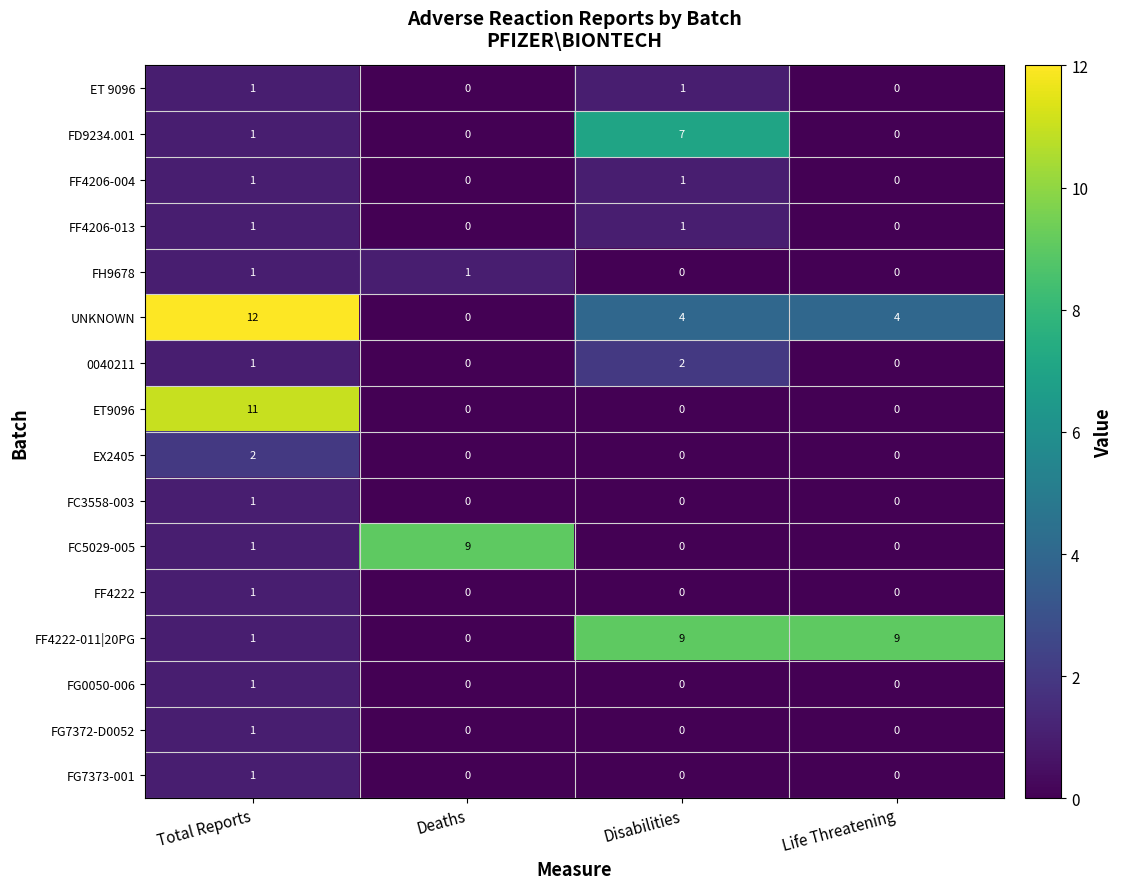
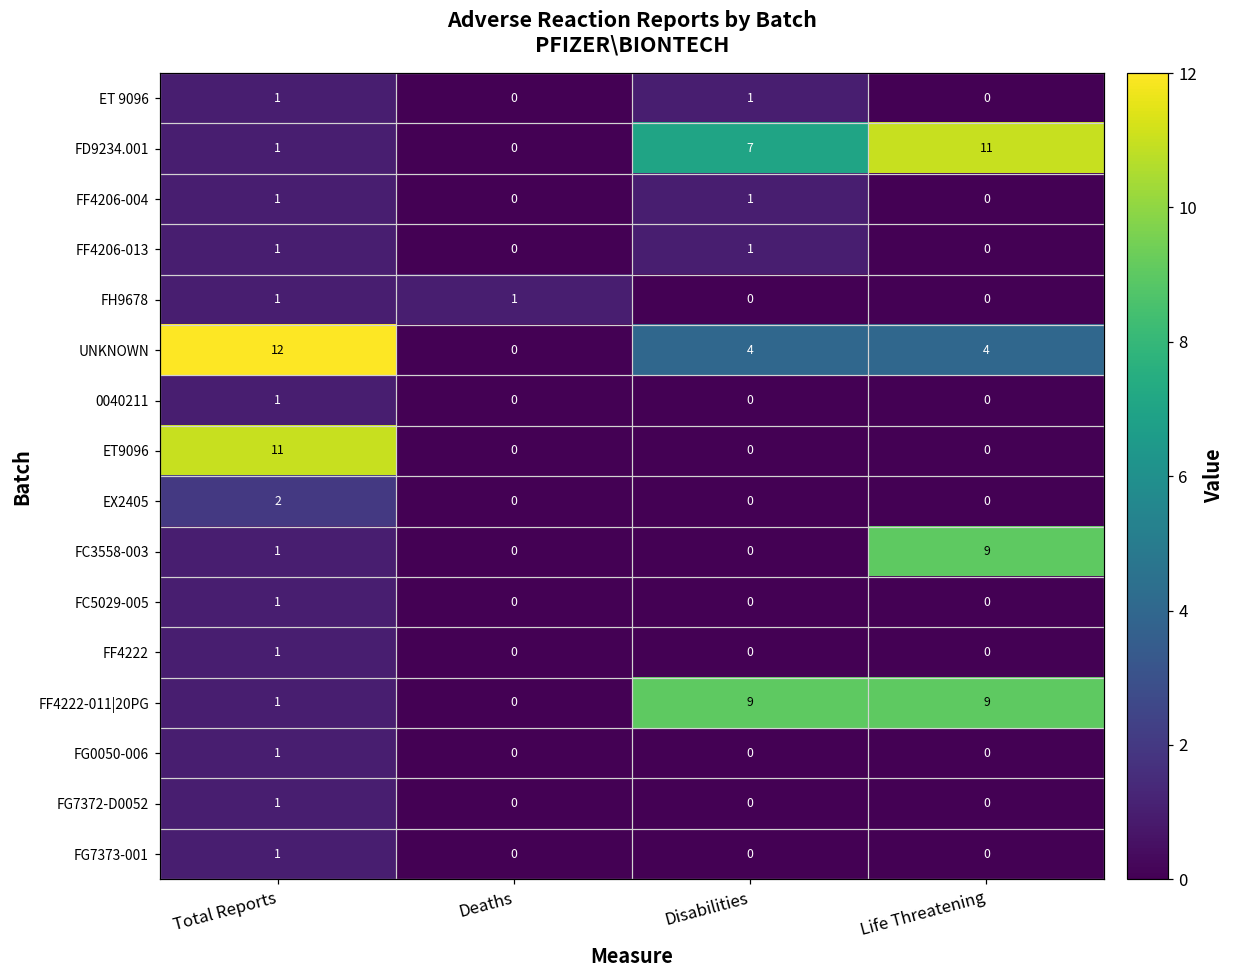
FD9234.001, Life Threatening: 0 -> 11
0040211, Disabilities: 2 -> 0
FC3558-003, Life Threatening: 0 -> 9
FC5029-005, Deaths: 9 -> 0
